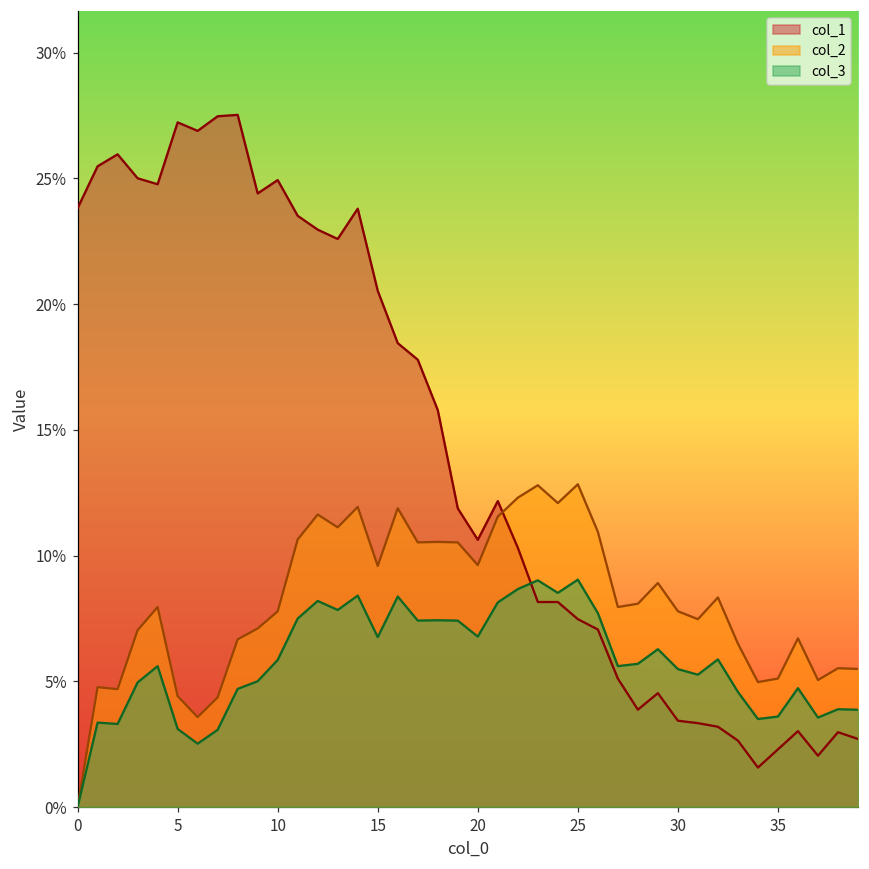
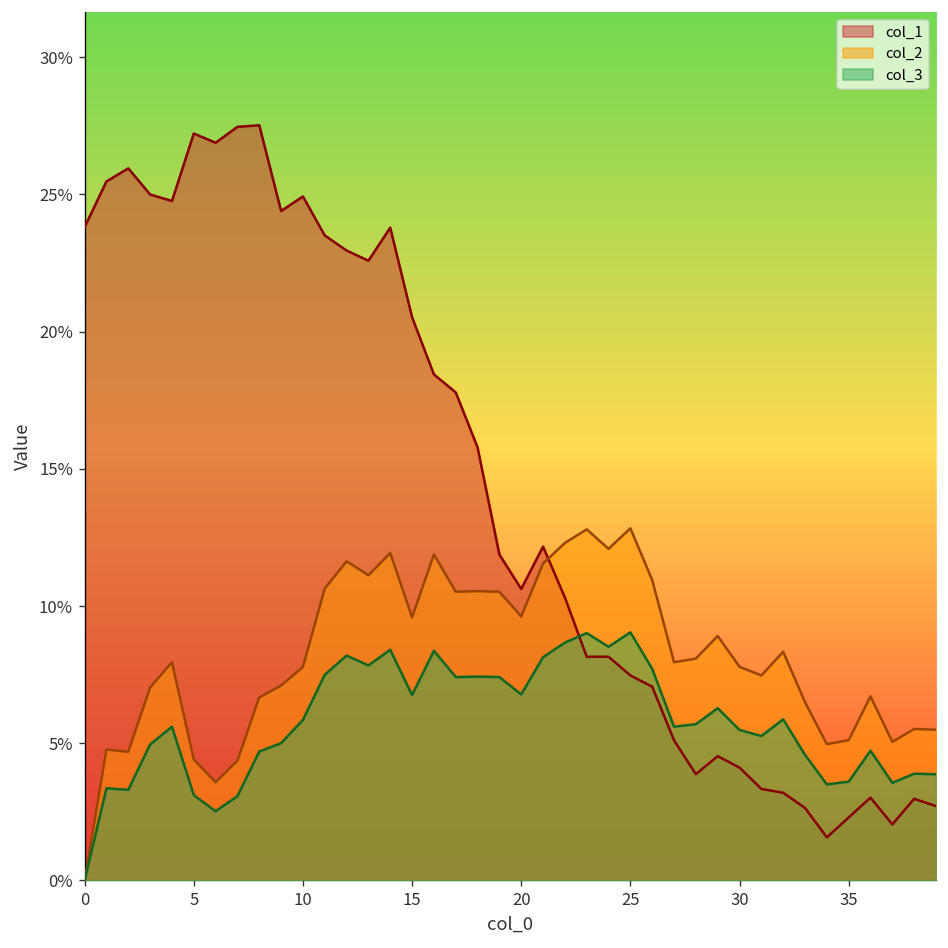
col_1, 30: 3.4% -> 4.1%
